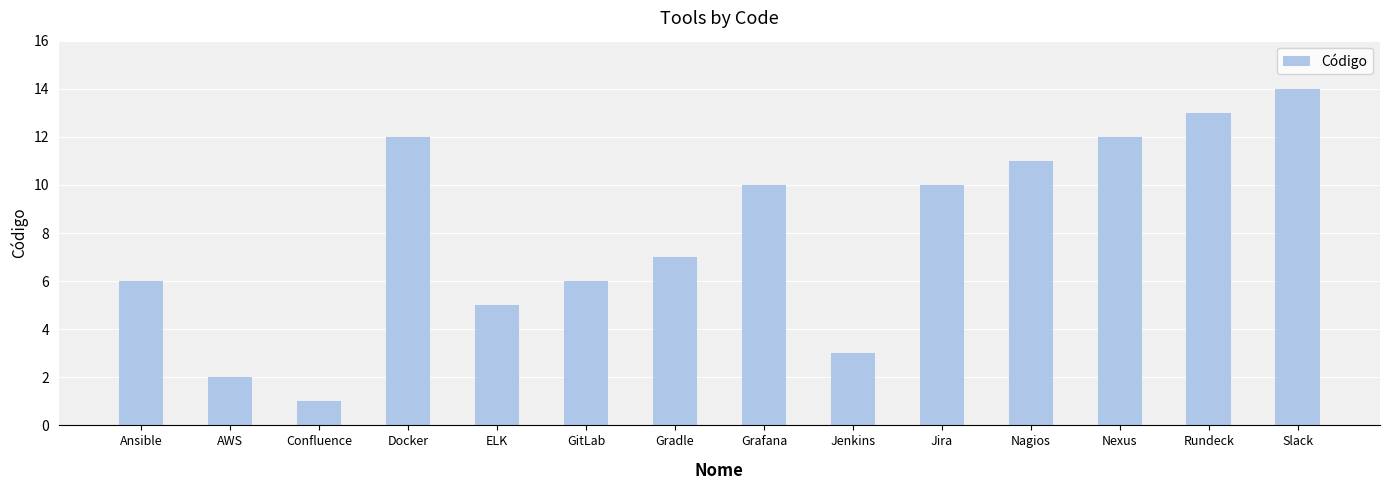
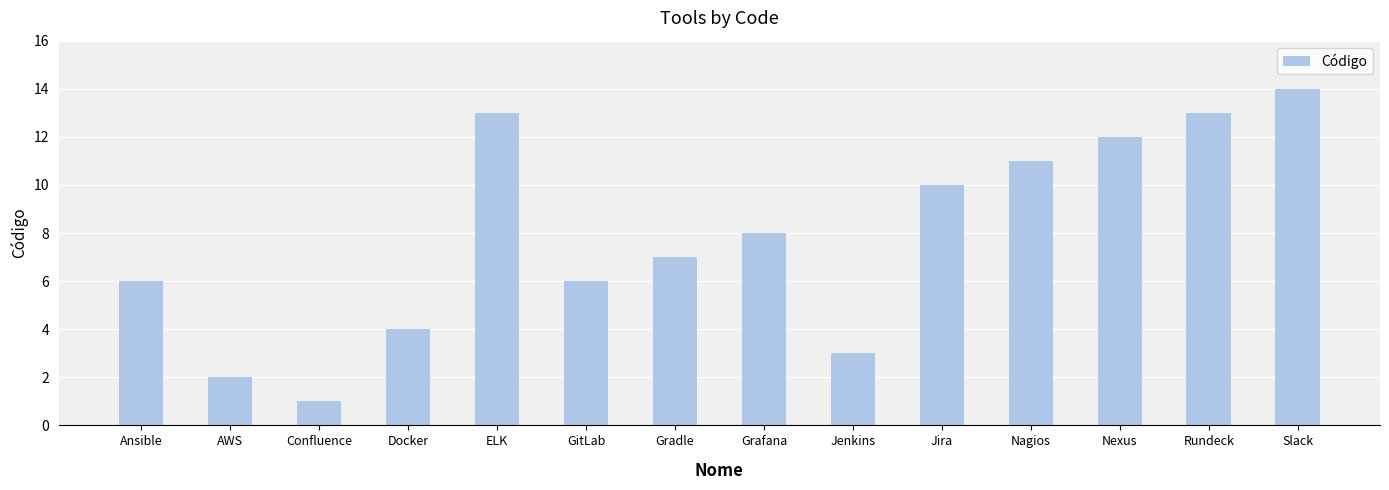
Docker: 12 -> 4
ELK: 5 -> 13
Grafana: 10 -> 8
